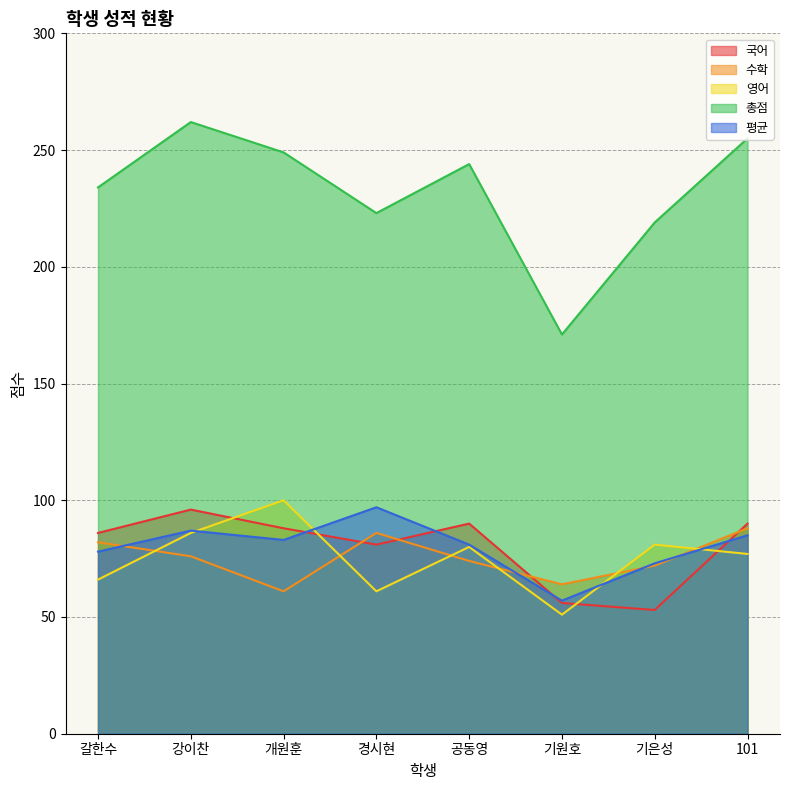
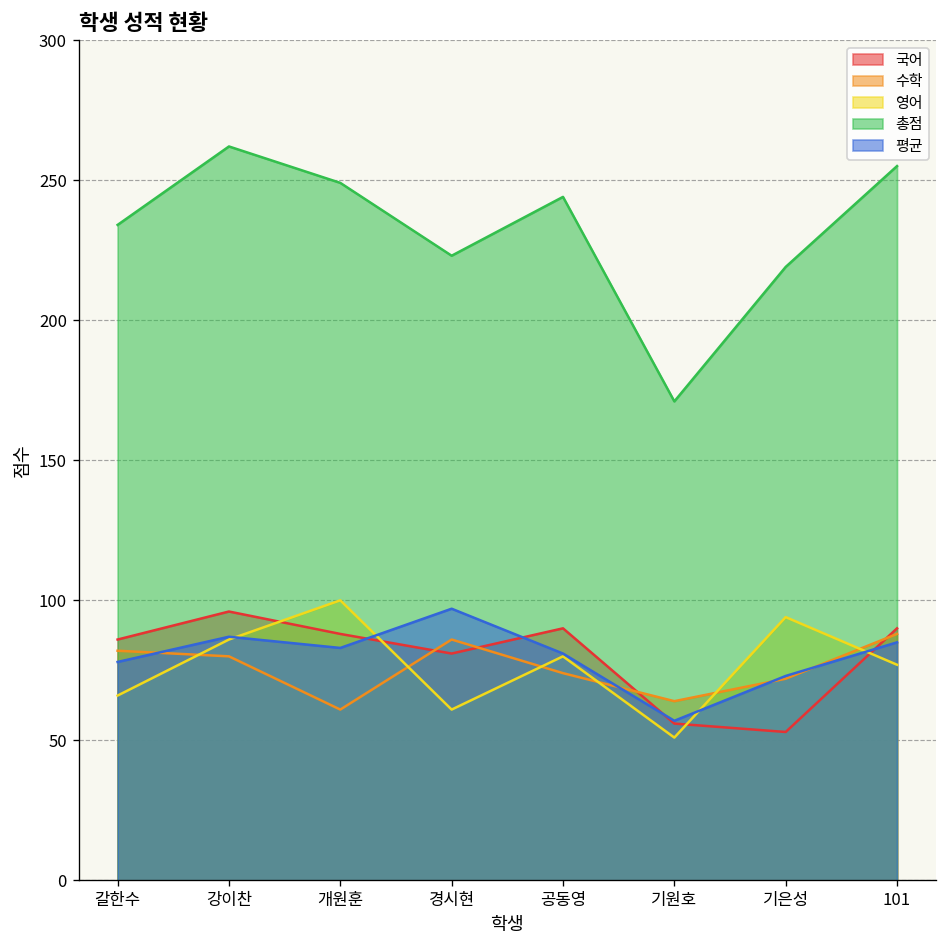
수학, 강이찬: 76 -> 80
영어, 기은성: 81 -> 94
